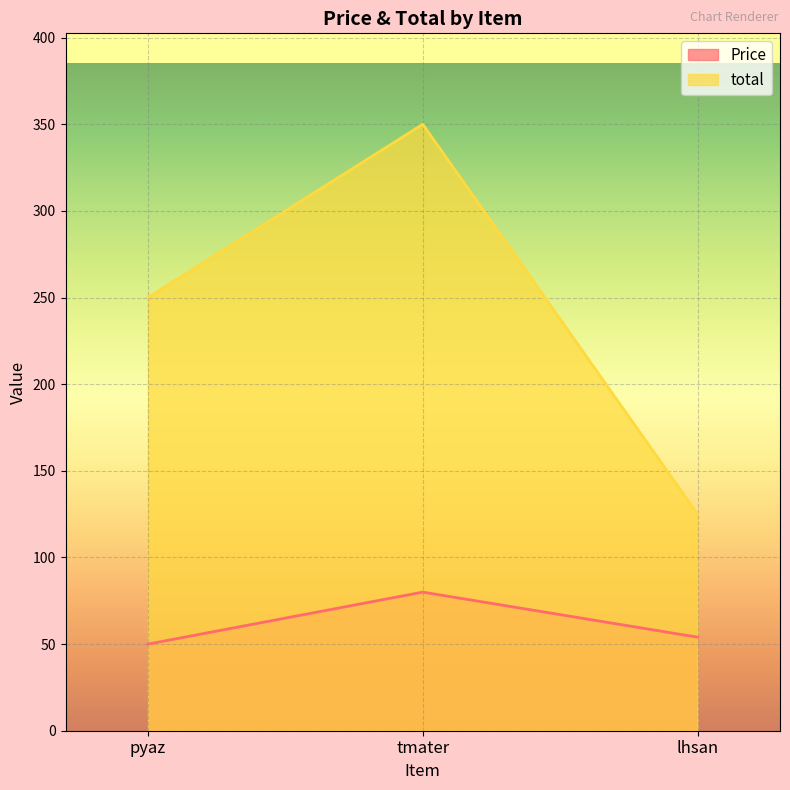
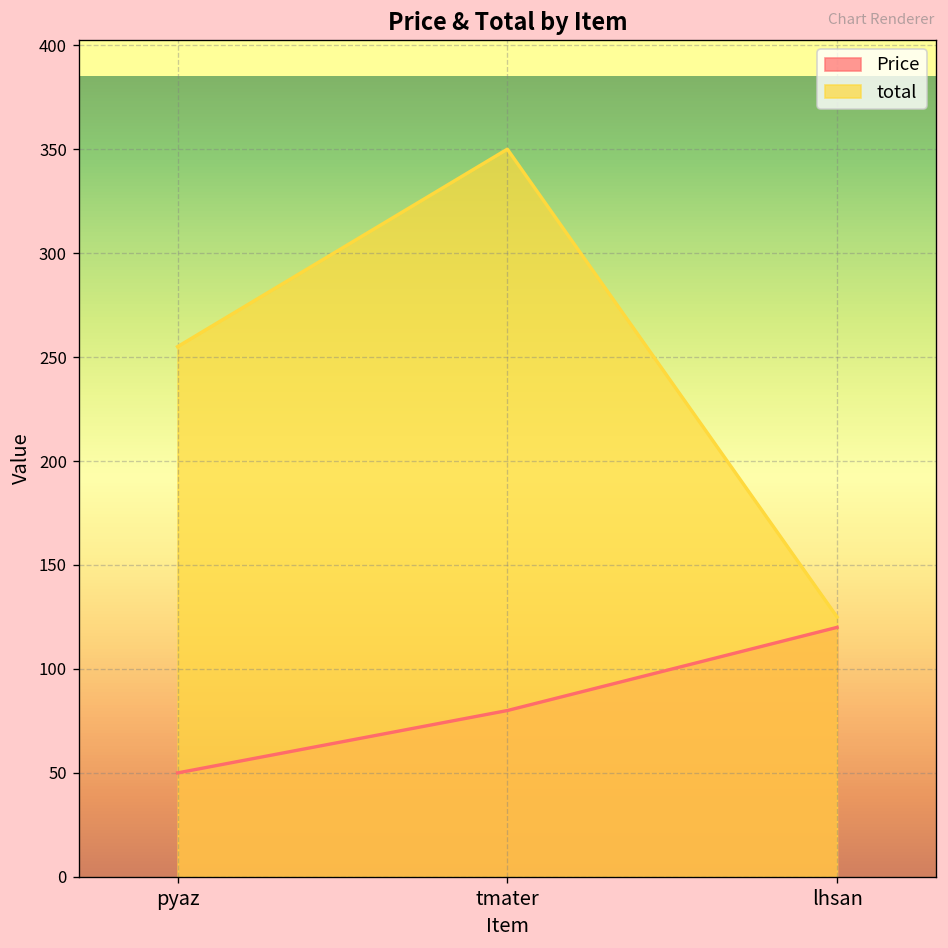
total, pyaz: 250 -> 255
Price, lhsan: 54 -> 120
